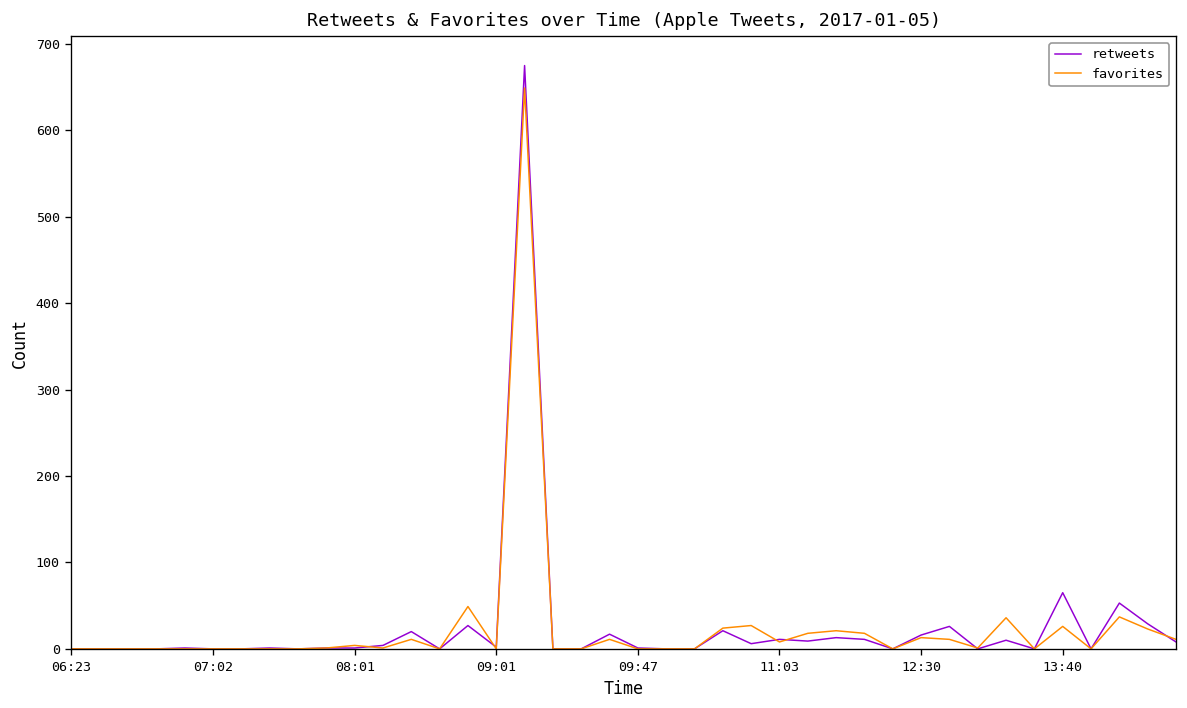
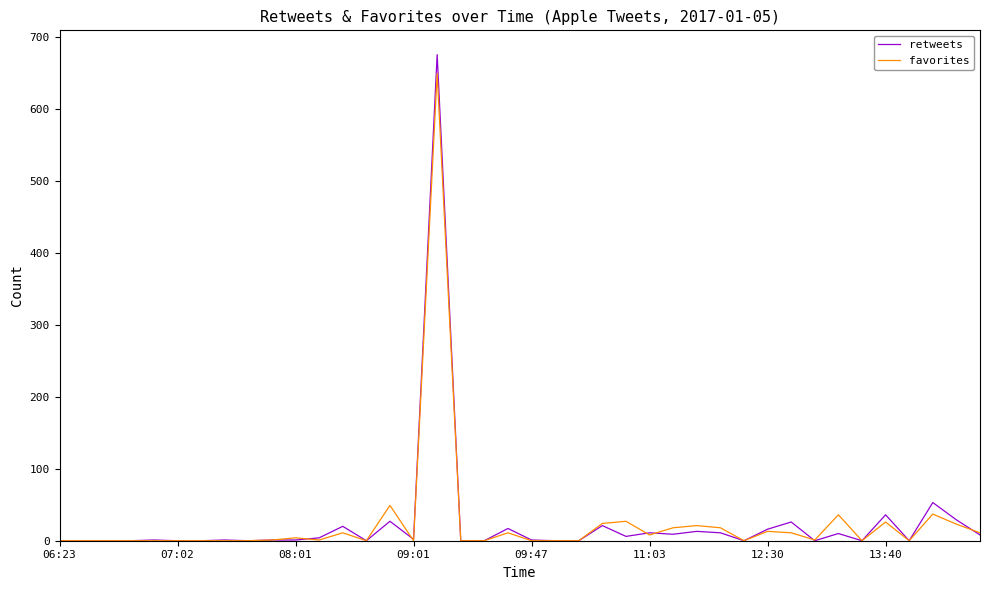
retweets, 13:40: 70 -> 40
